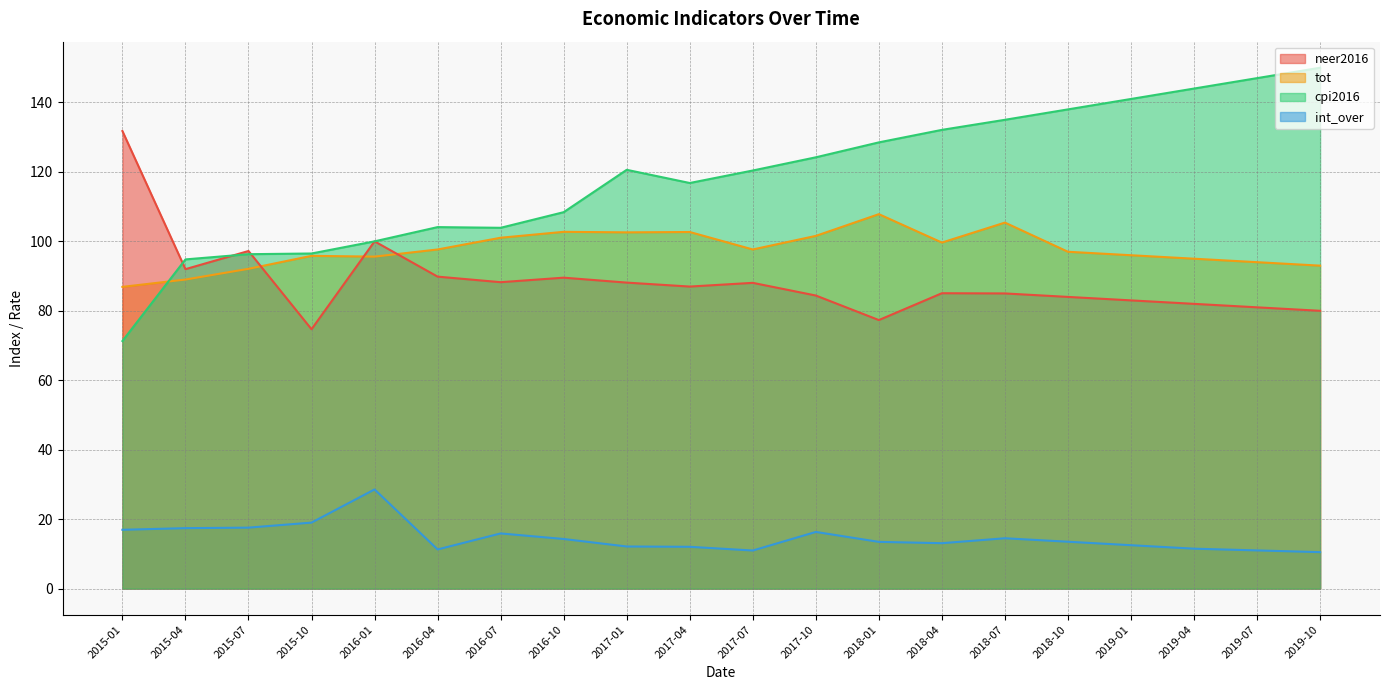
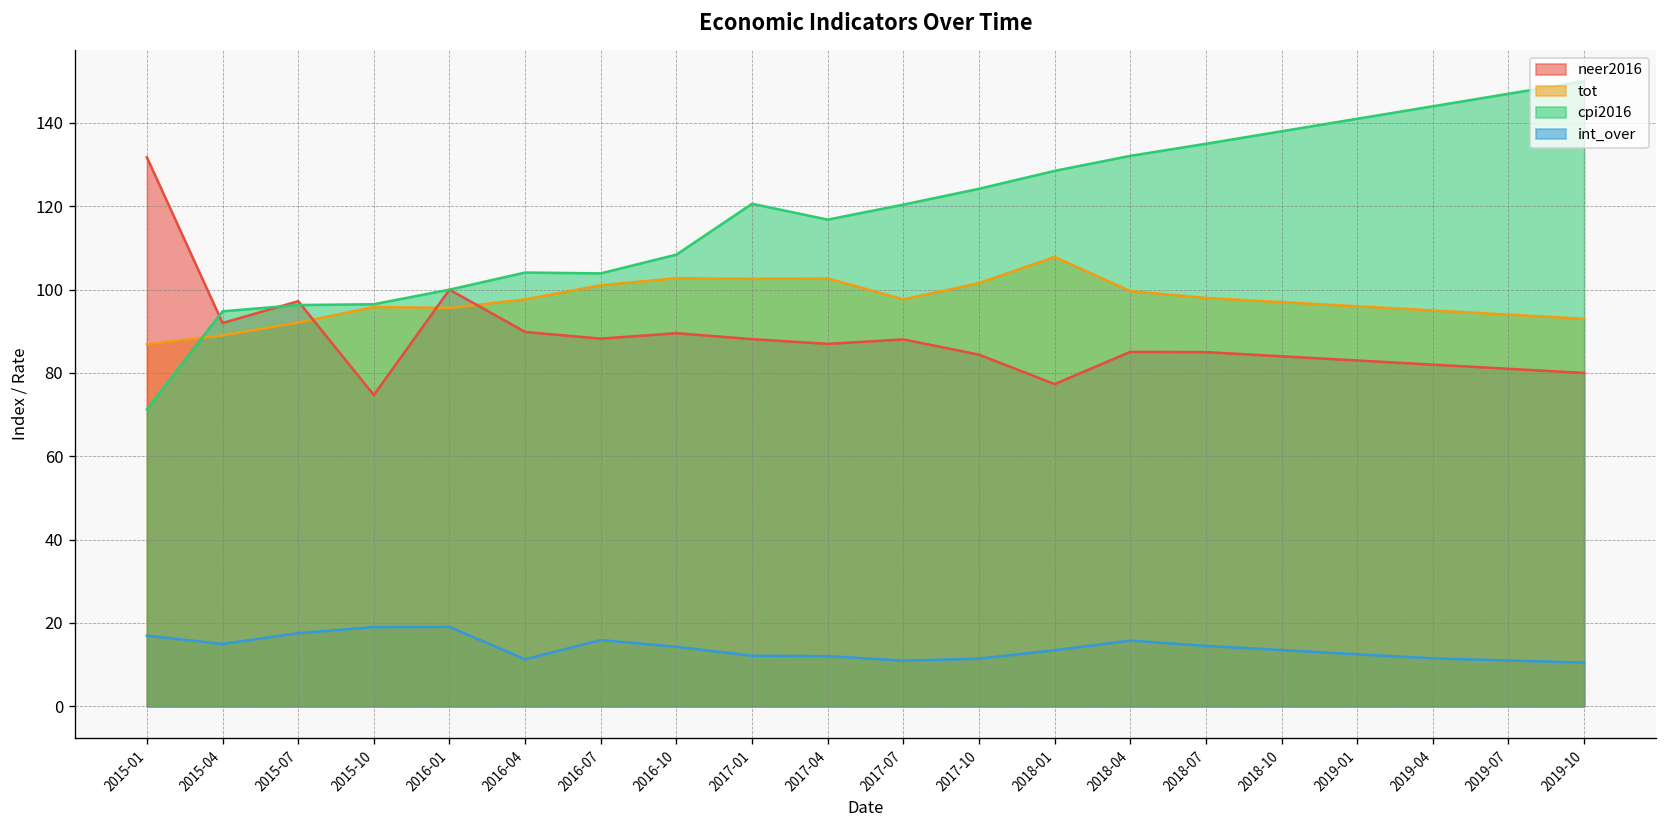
int_over, 2015-04: 17 -> 15
int_over, 2016-01: 29 -> 19
int_over, 2017-10: 16 -> 11
int_over, 2018-04: 13 -> 16
tot, 2018-07: 105 -> 98
